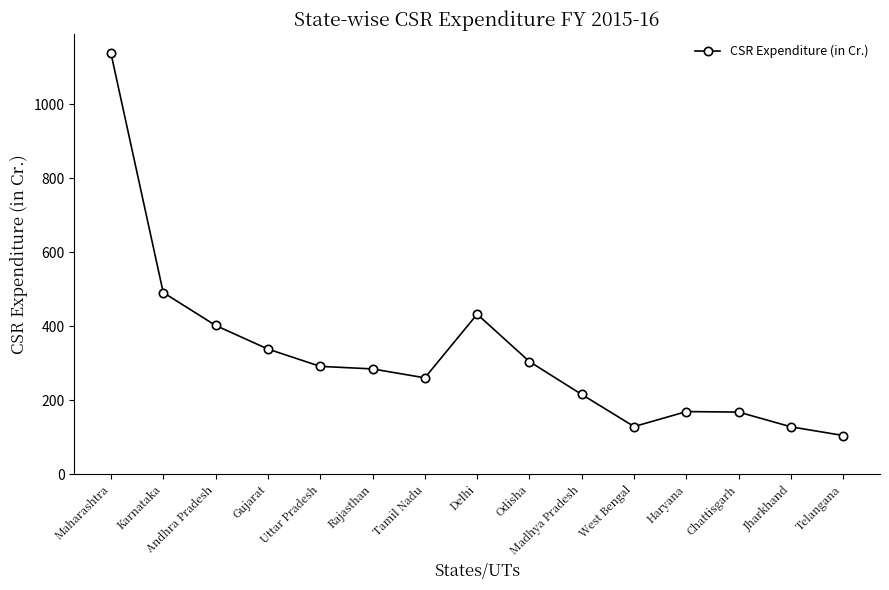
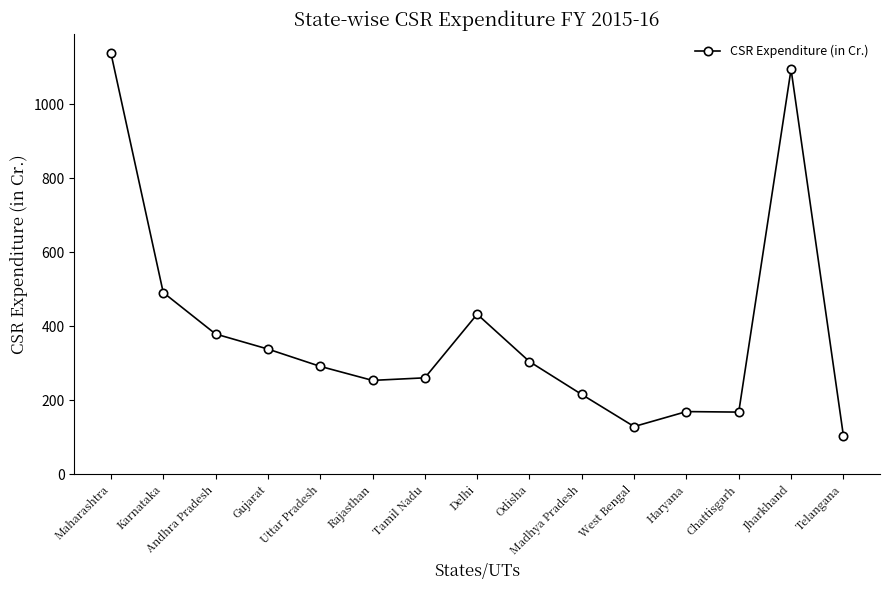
Andhra Pradesh: 400 -> 380
Rajasthan: 280 -> 250
Jharkhand: 130 -> 1090
